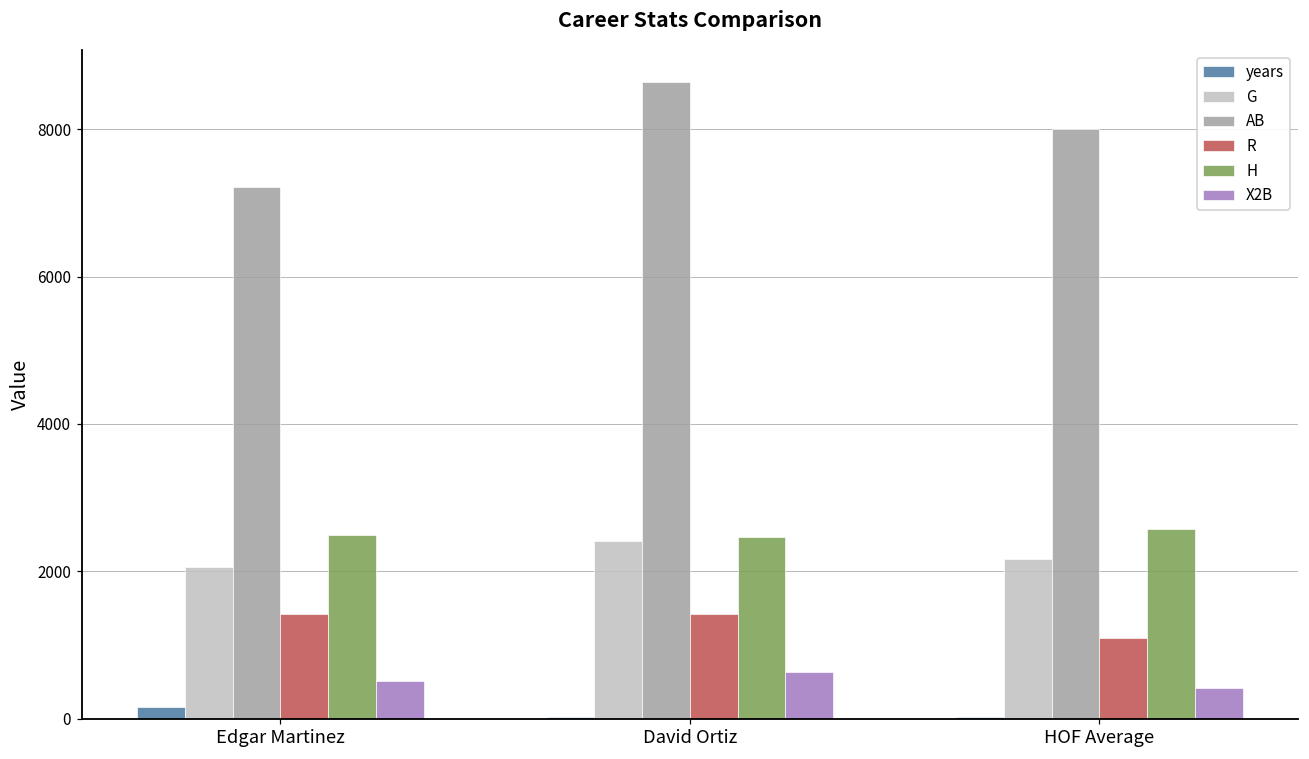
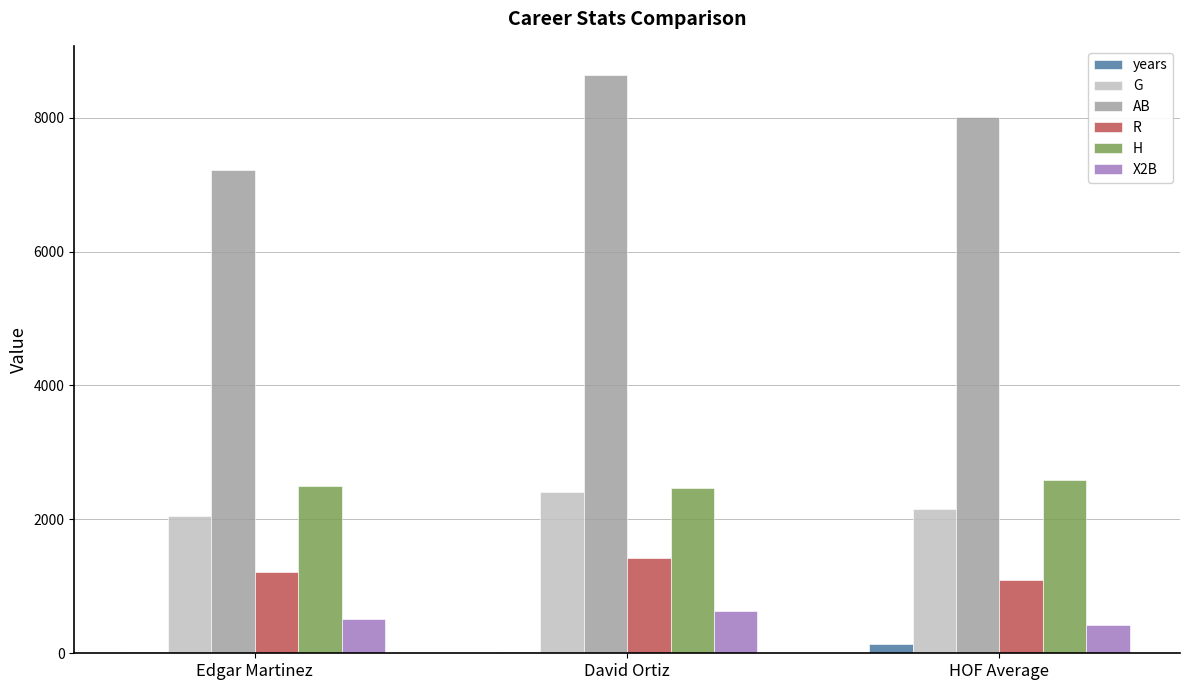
years, Edgar Martinez: 200 -> 0
R, Edgar Martinez: 1400 -> 1200
years, HOF Average: 0 -> 100
